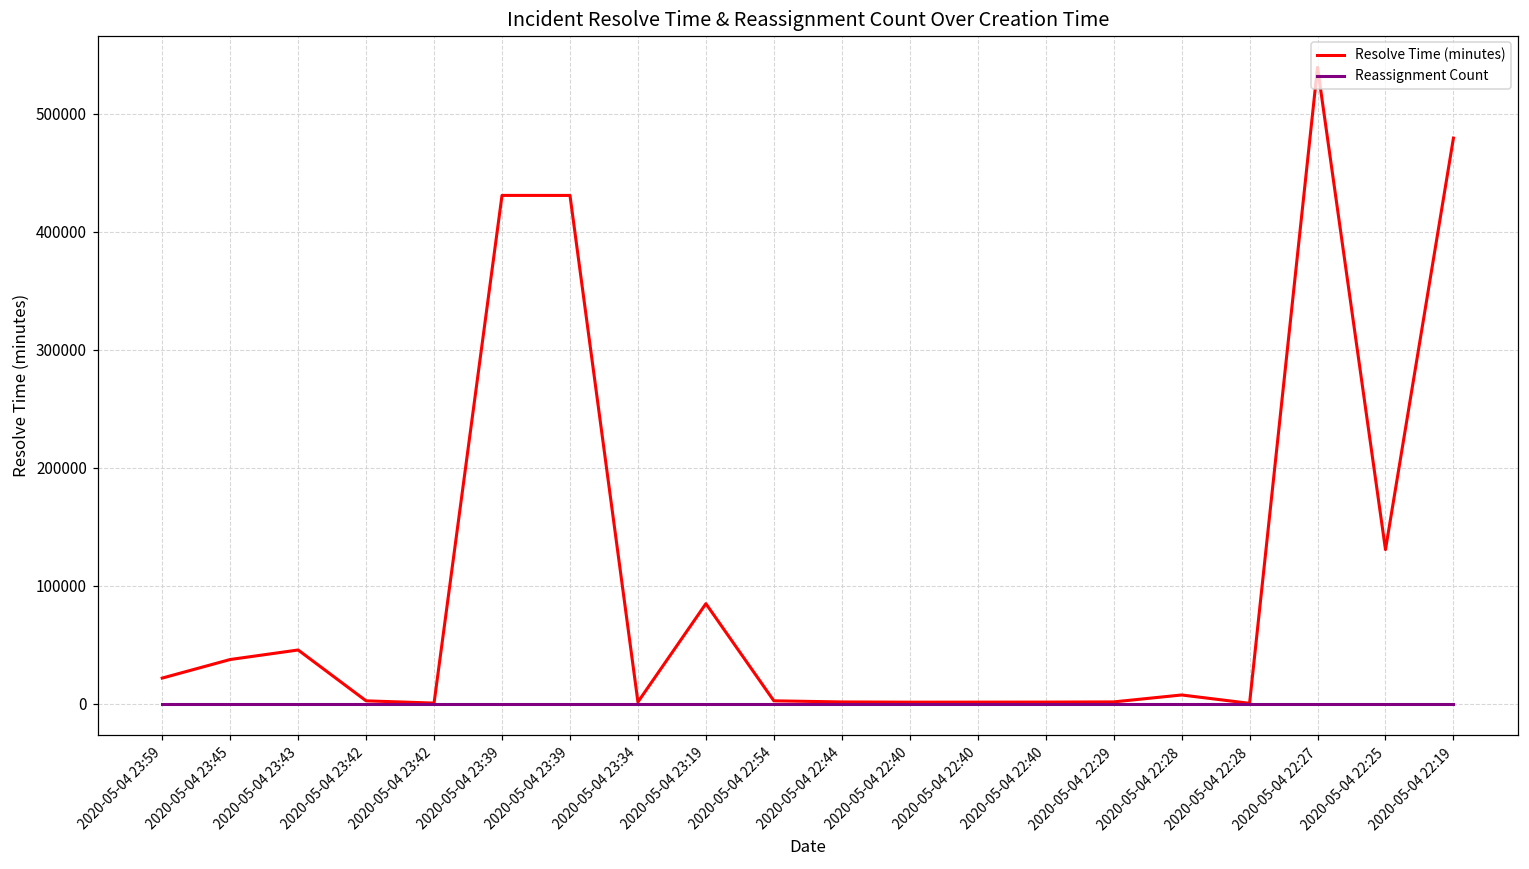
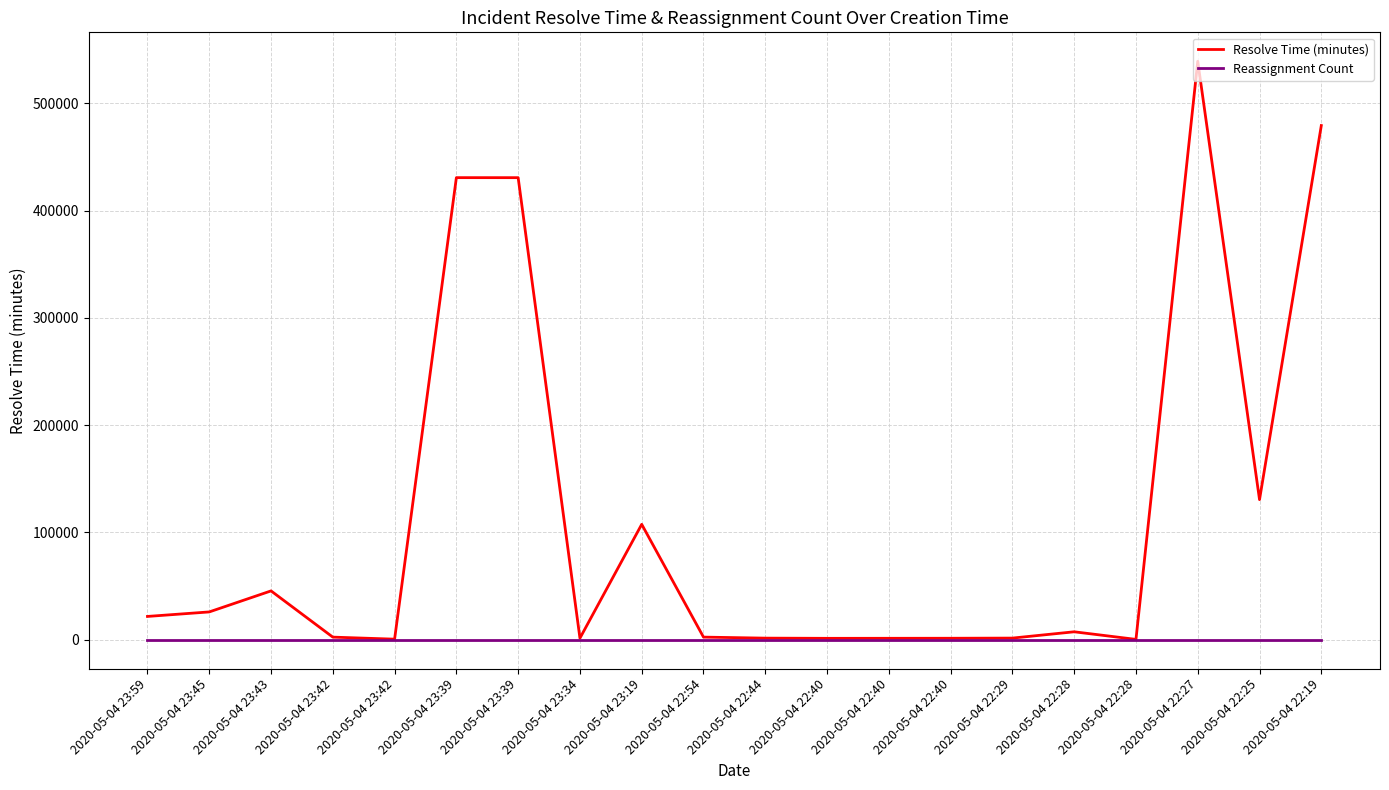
Resolve Time (minutes), 2020-05-04 23:45: 37000 -> 26000
Resolve Time (minutes), 2020-05-04 23:19: 85000 -> 108000
